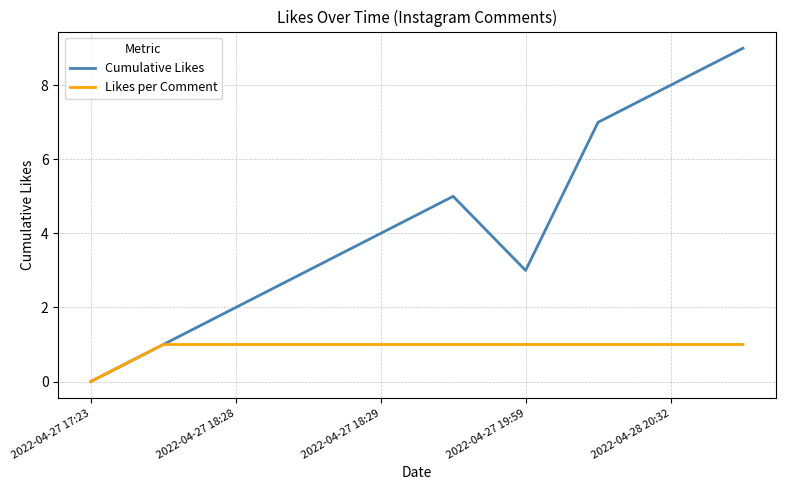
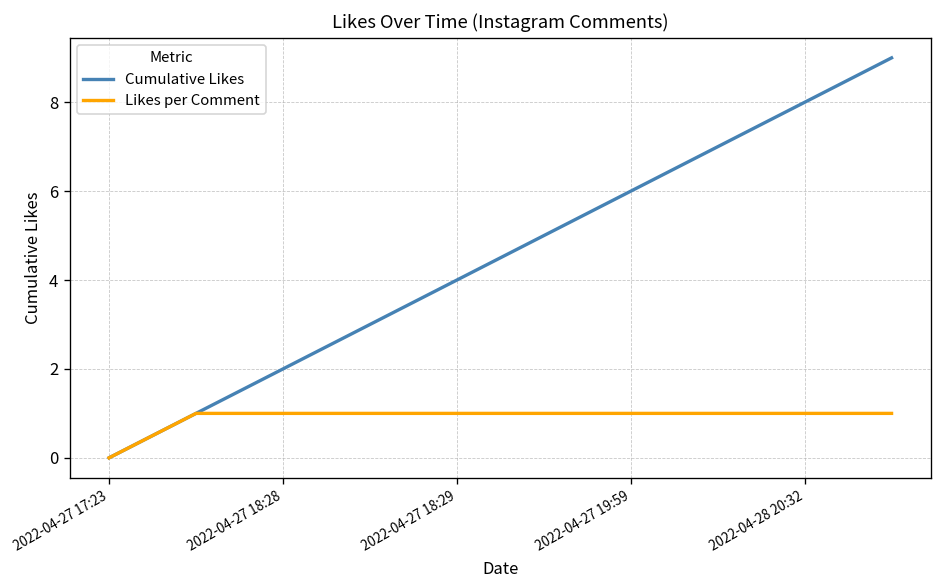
Cumulative Likes, 2022-04-27 19:59: 3 -> 6
